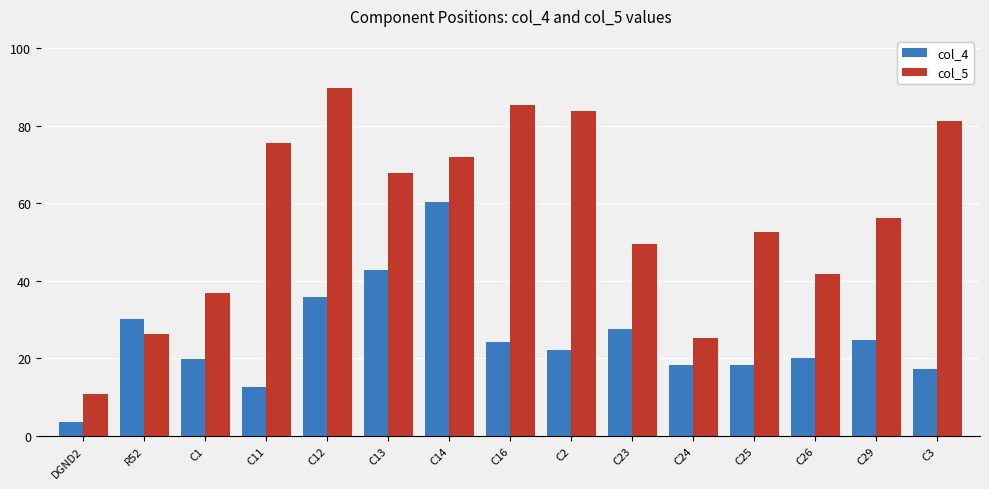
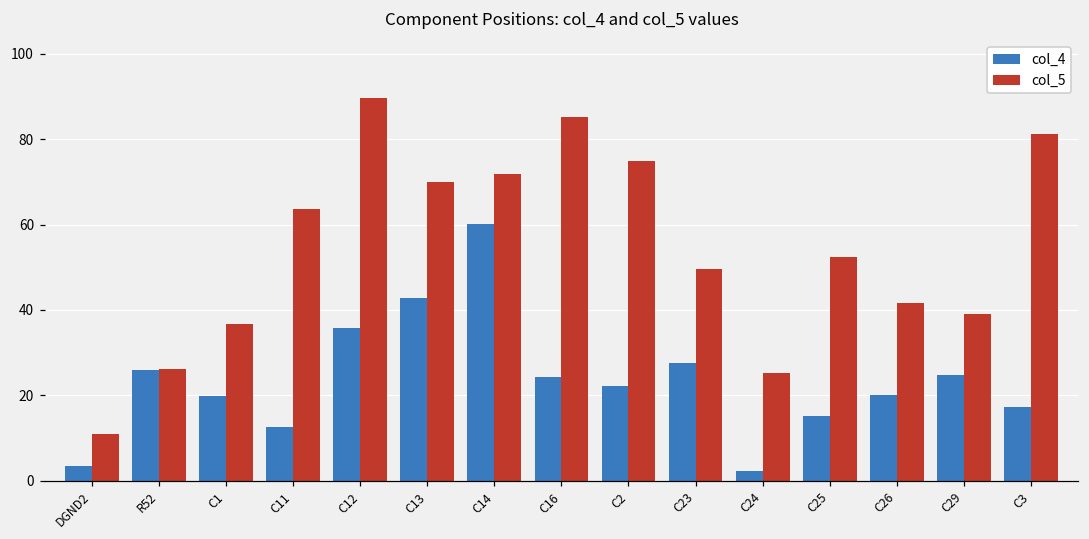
col_4, R52: 30 -> 26
col_5, C11: 75 -> 64
col_5, C13: 68 -> 70
col_5, C2: 84 -> 75
col_4, C24: 18 -> 2
col_4, C25: 18 -> 15
col_5, C29: 56 -> 39
